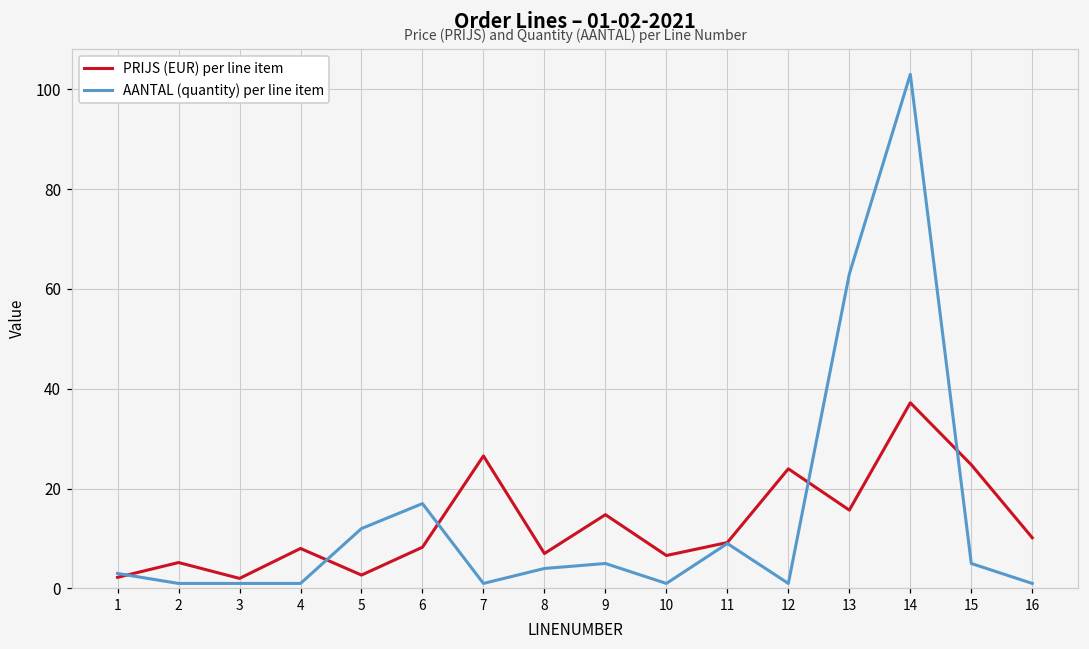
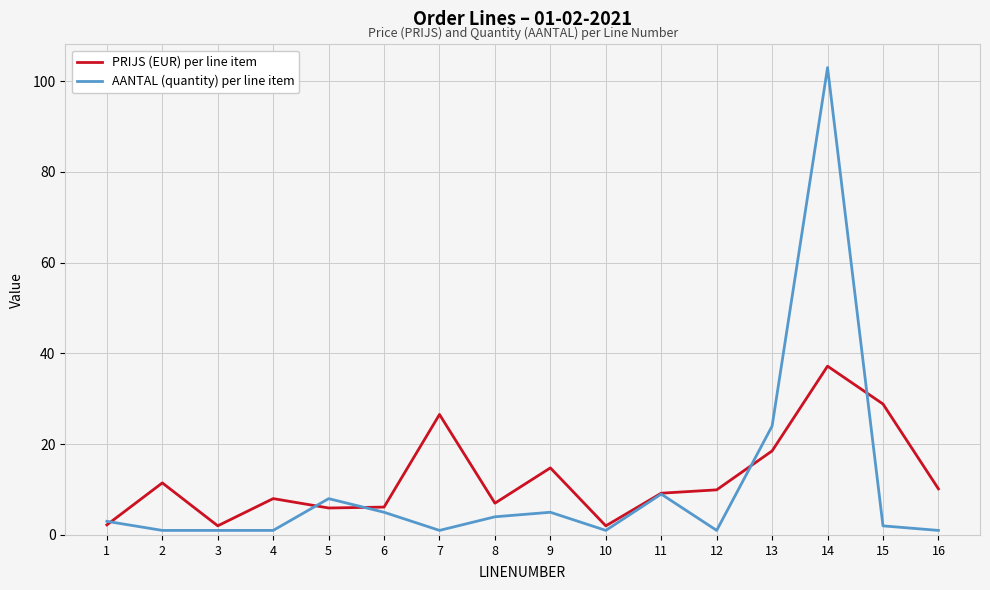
PRIJS (EUR) per line item, 2: 5 -> 11
PRIJS (EUR) per line item, 5: 3 -> 6
AANTAL (quantity) per line item, 5: 12 -> 8
PRIJS (EUR) per line item, 6: 8 -> 6
AANTAL (quantity) per line item, 6: 17 -> 5
PRIJS (EUR) per line item, 10: 7 -> 2
PRIJS (EUR) per line item, 12: 24 -> 10
PRIJS (EUR) per line item, 13: 16 -> 19
AANTAL (quantity) per line item, 13: 63 -> 24
PRIJS (EUR) per line item, 15: 25 -> 29
AANTAL (quantity) per line item, 15: 5 -> 2
